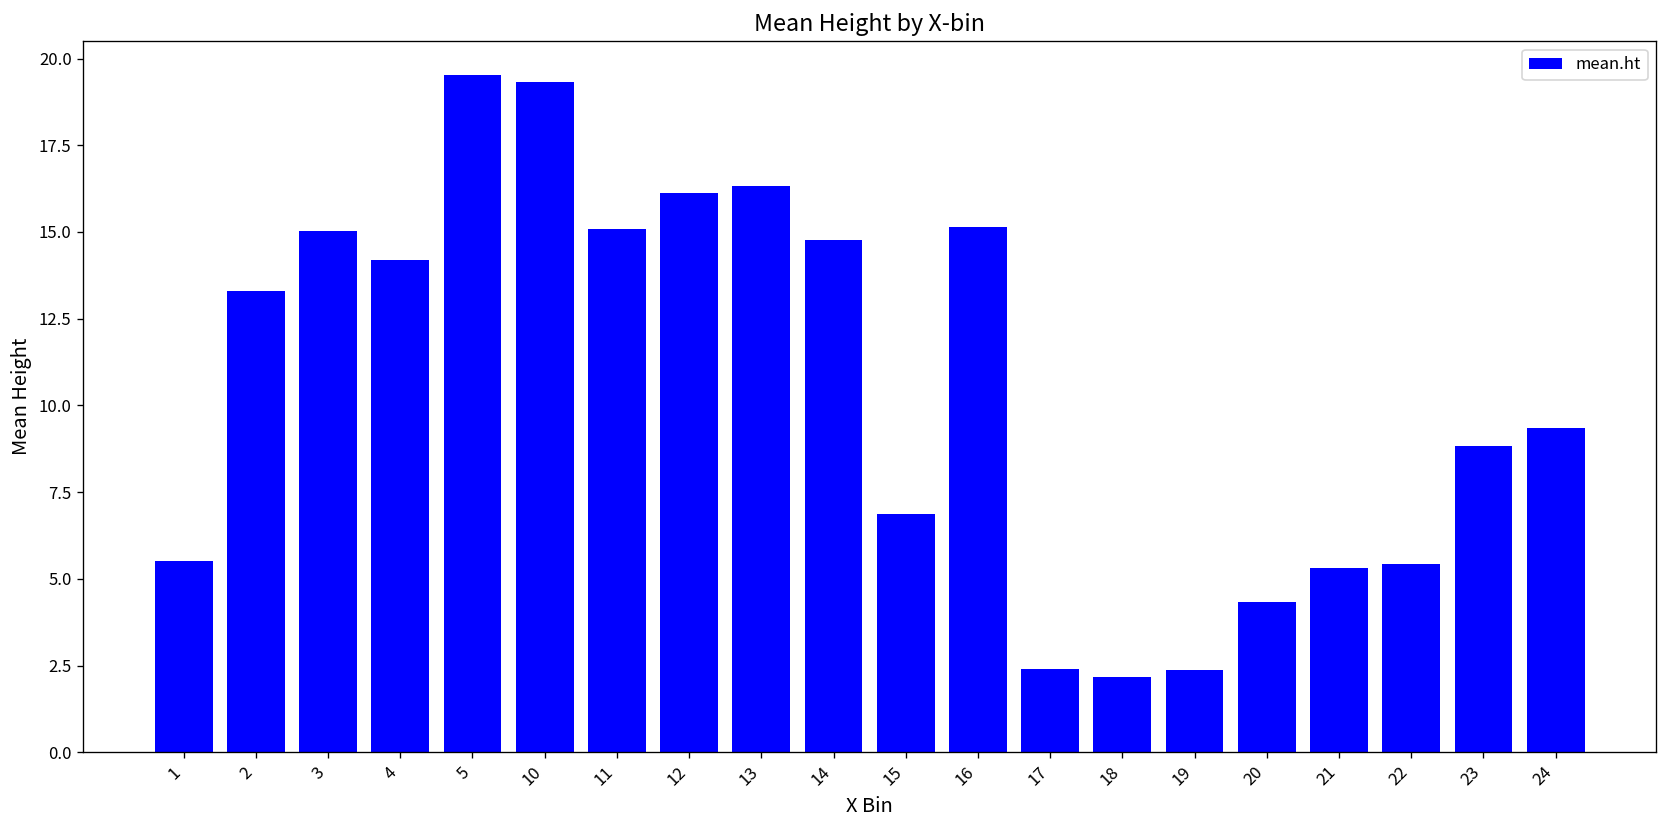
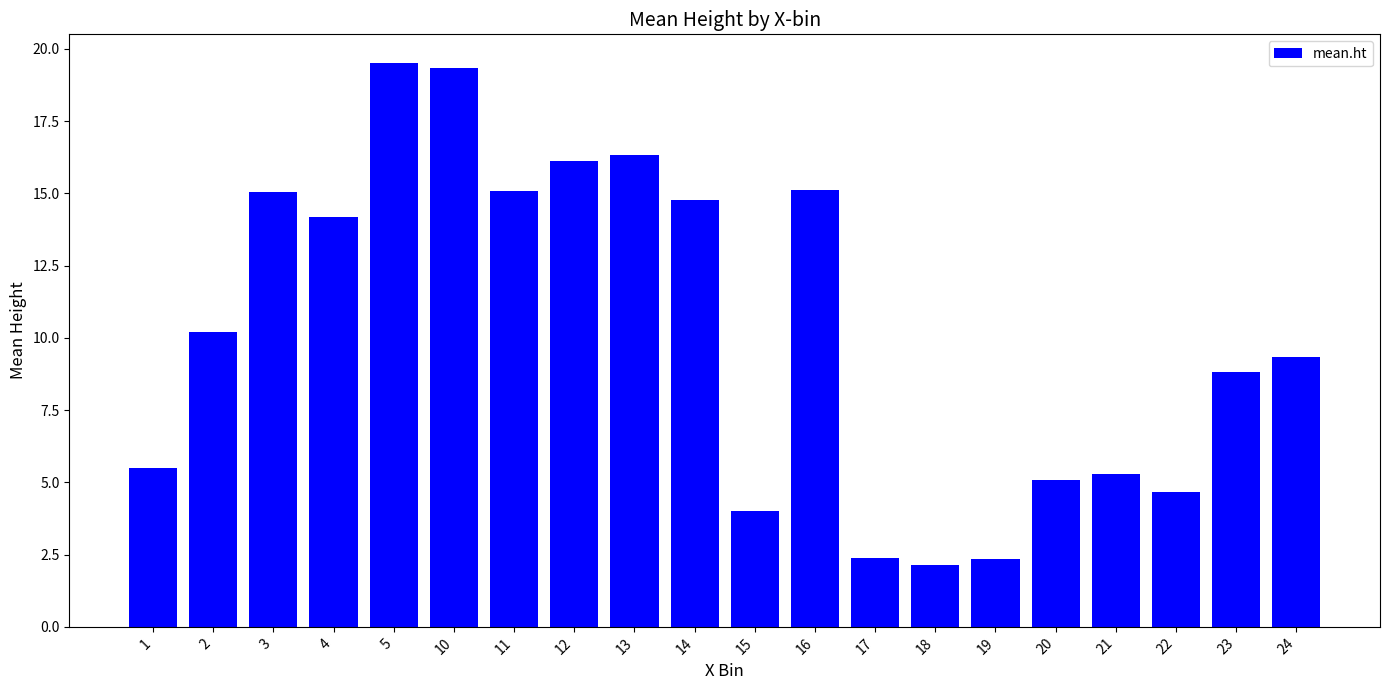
2: 13.3 -> 10.2
15: 6.9 -> 4.0
20: 4.3 -> 5.1
22: 5.4 -> 4.7
